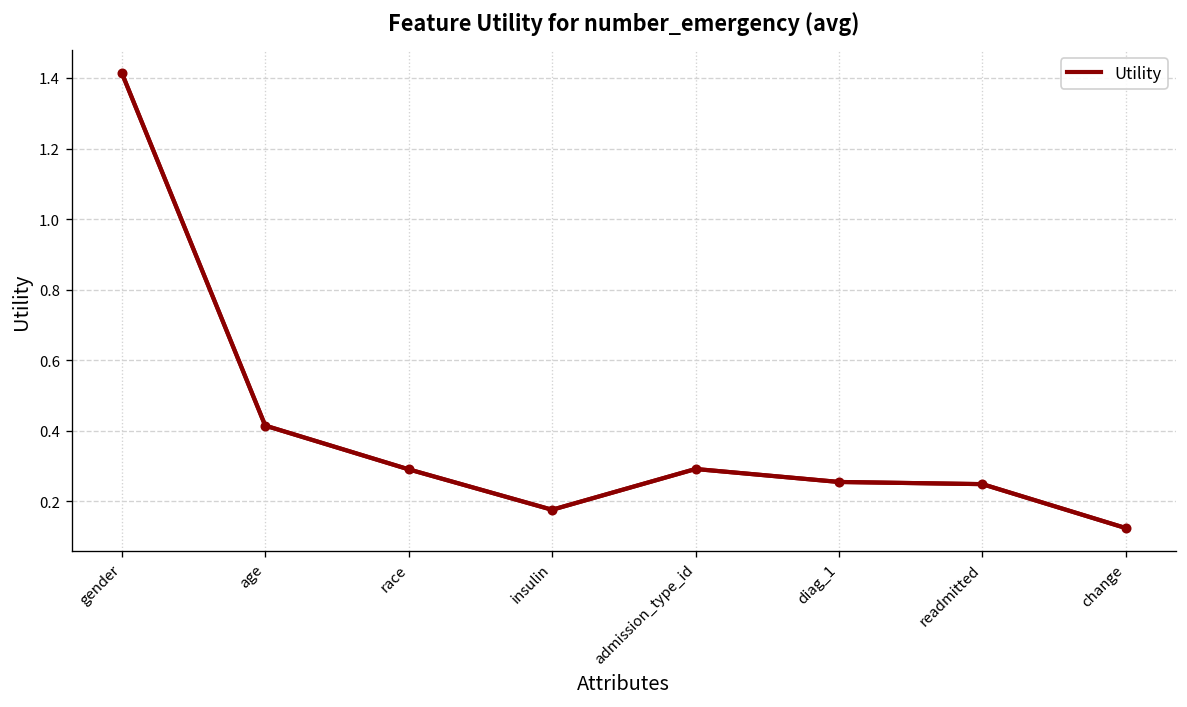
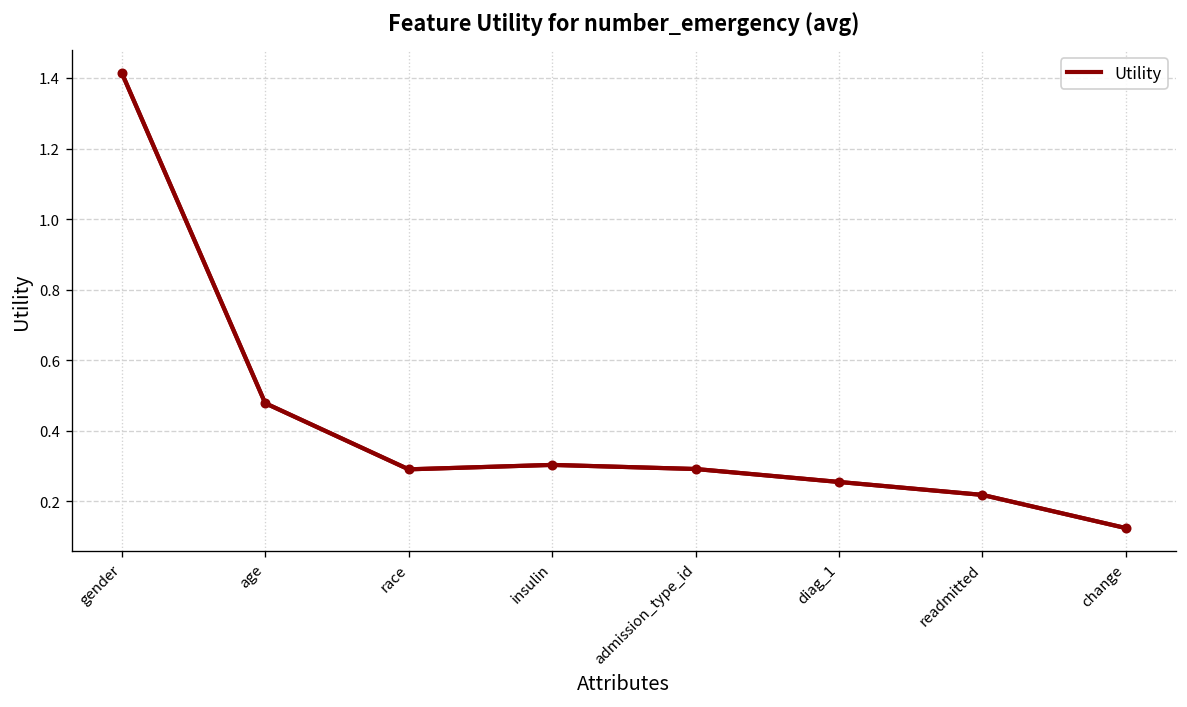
age: 0.42 -> 0.48
insulin: 0.18 -> 0.30
readmitted: 0.25 -> 0.22
